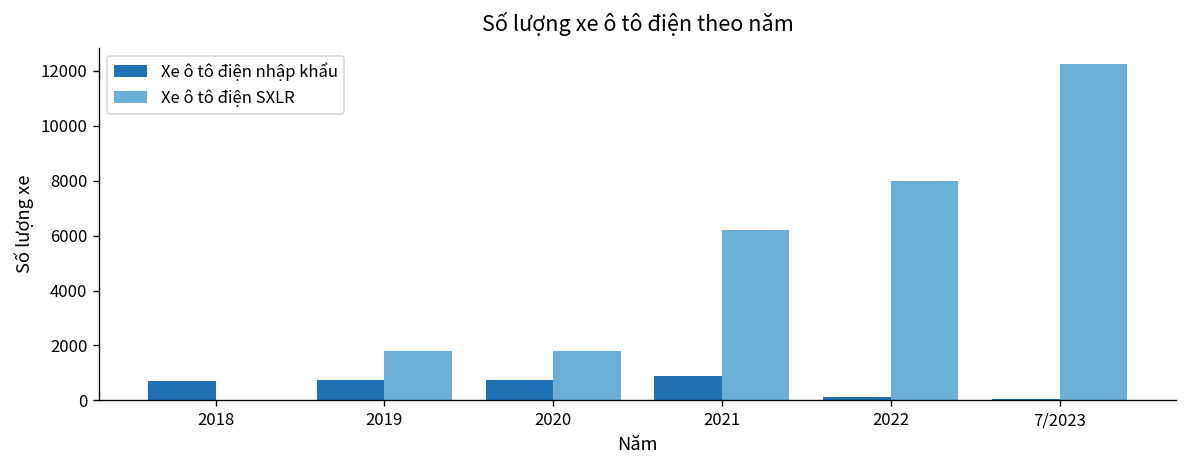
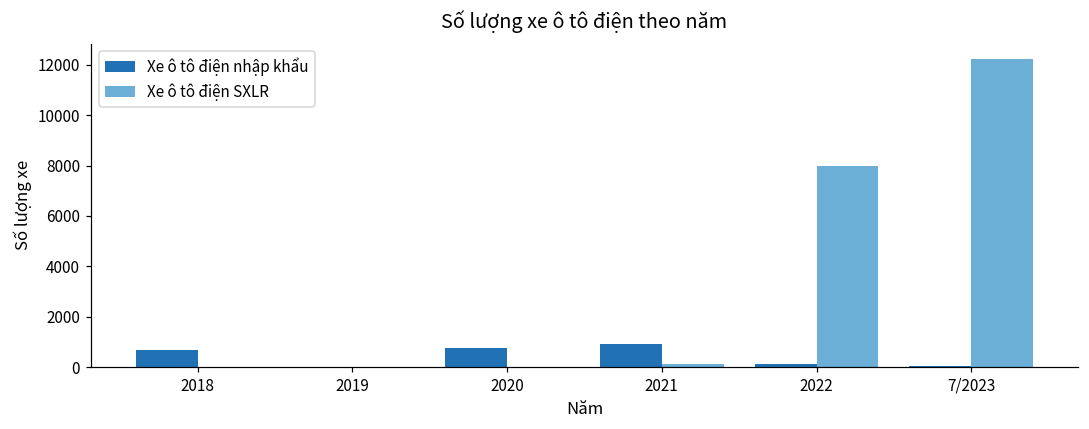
Xe ô tô điện nhập khẩu, 2019: 700 -> 0
Xe ô tô điện SXLR, 2019: 1800 -> 0
Xe ô tô điện SXLR, 2020: 1800 -> 0
Xe ô tô điện SXLR, 2021: 6200 -> 100
